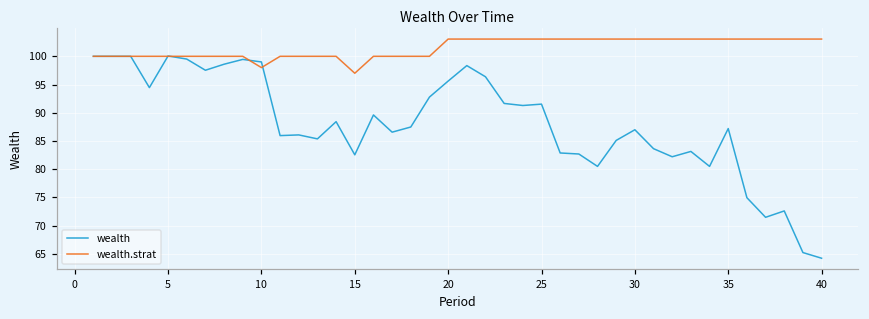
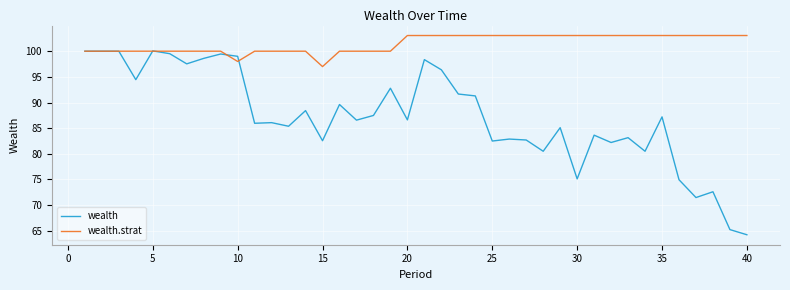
wealth, 20: 96 -> 87
wealth, 25: 92 -> 82
wealth, 30: 87 -> 75
